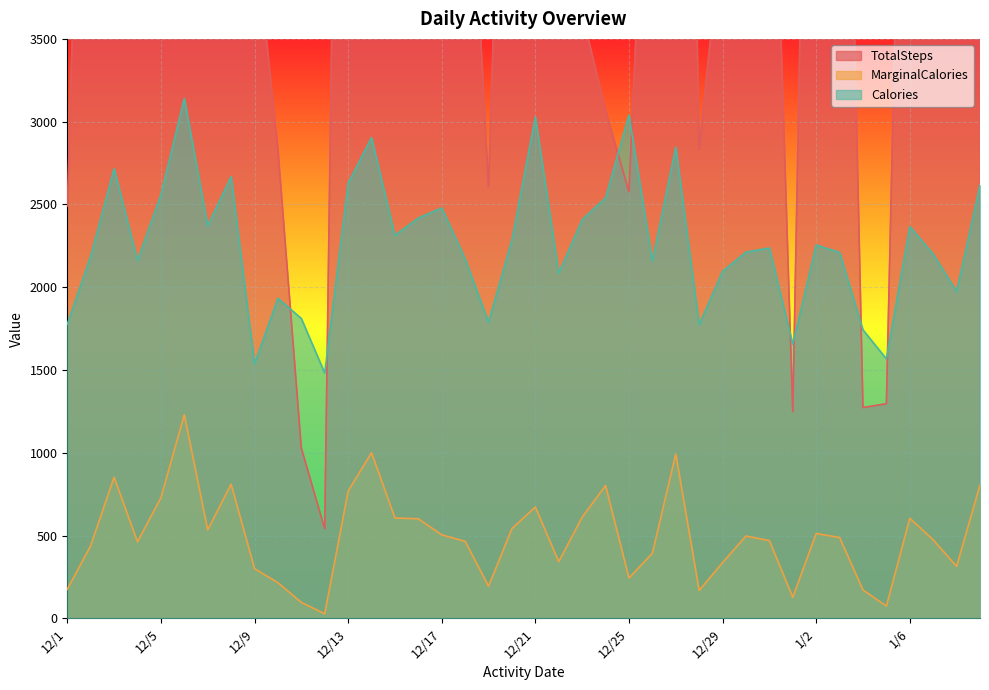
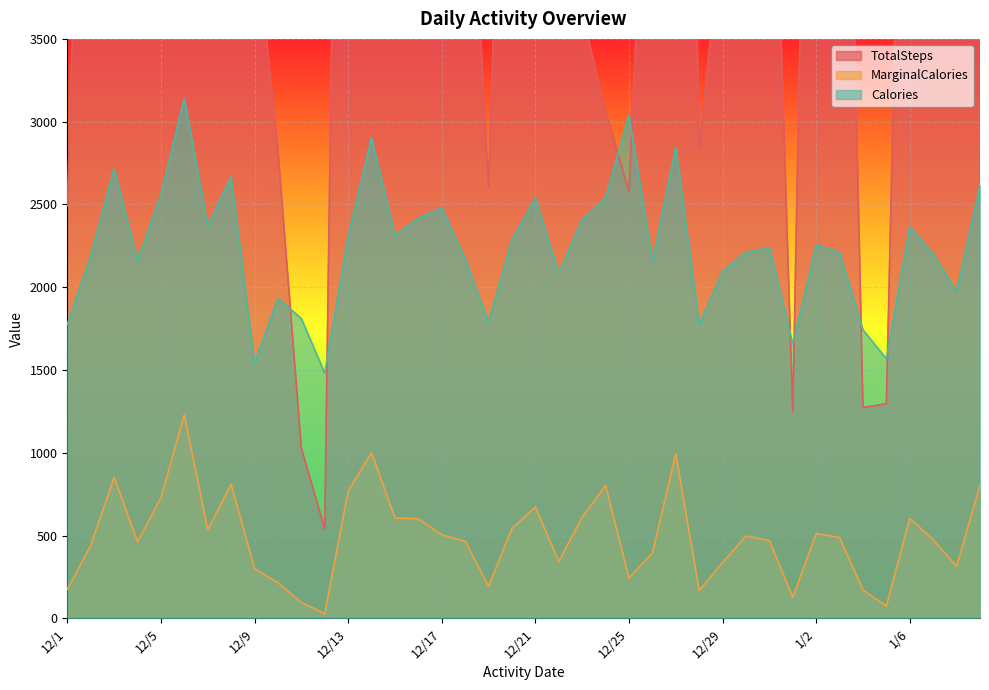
Calories, 12/13: 2630 -> 2300
Calories, 12/21: 3030 -> 2540
